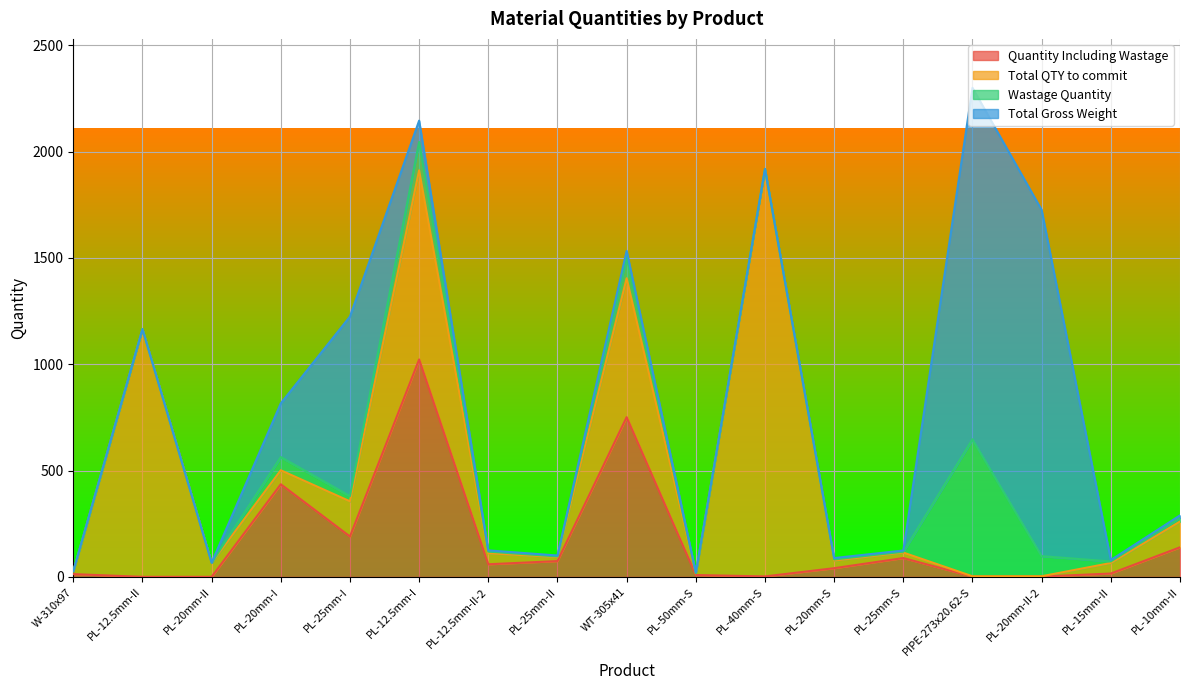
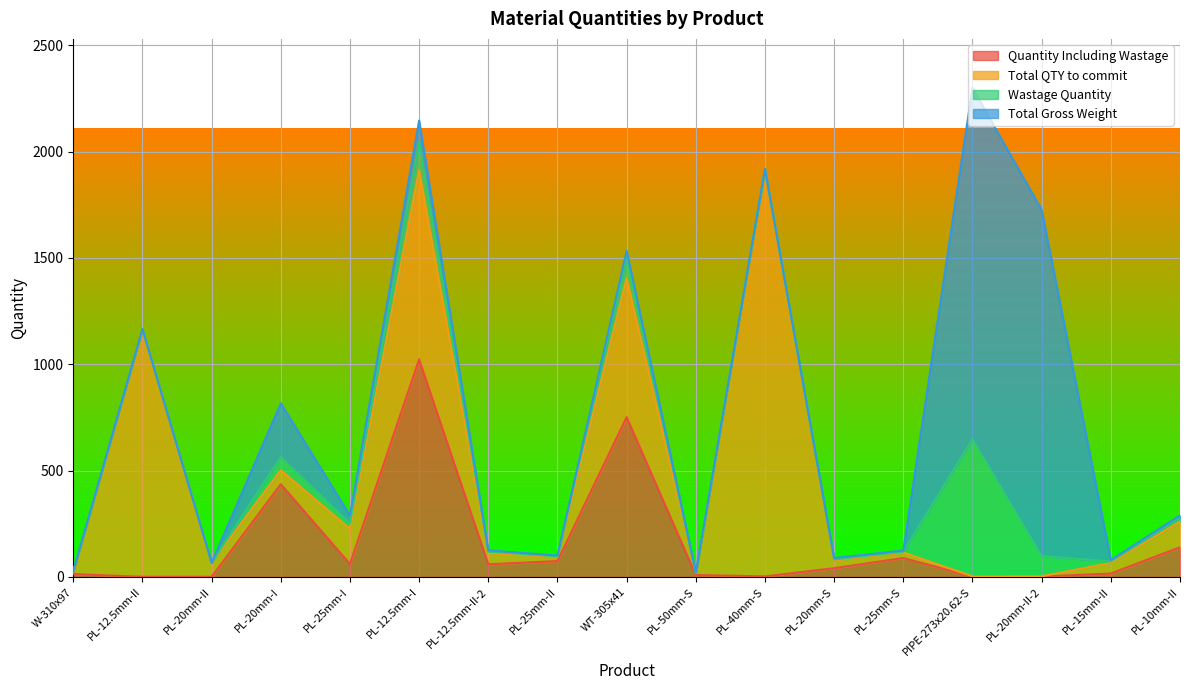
Quantity Including Wastage, PL-25mm-I: 190 -> 60
Total Gross Weight, PL-25mm-I: 840 -> 40
